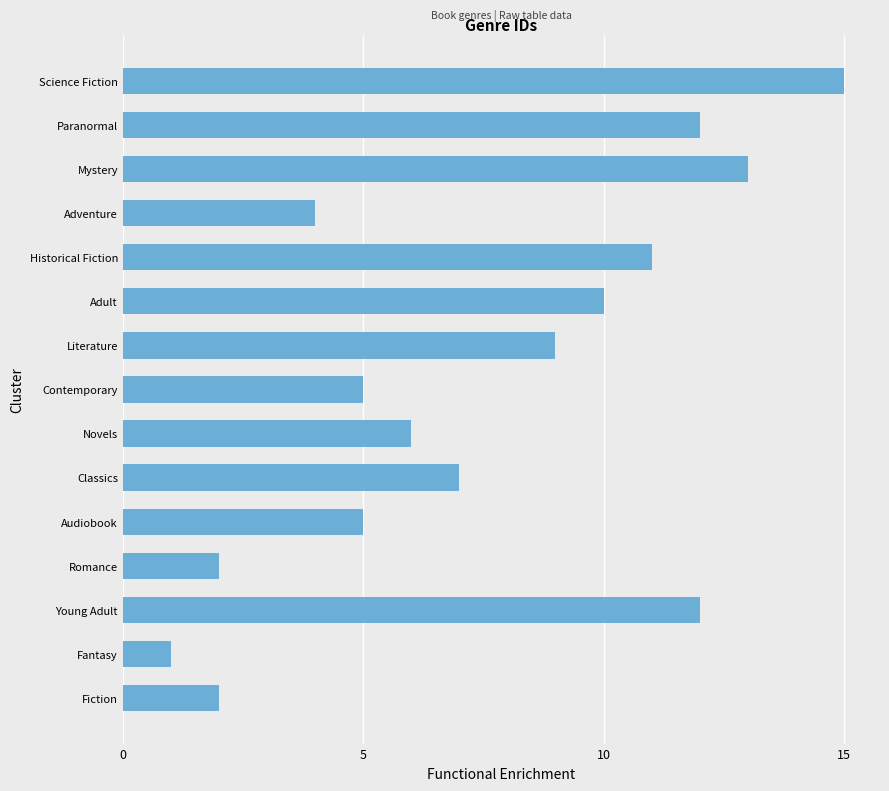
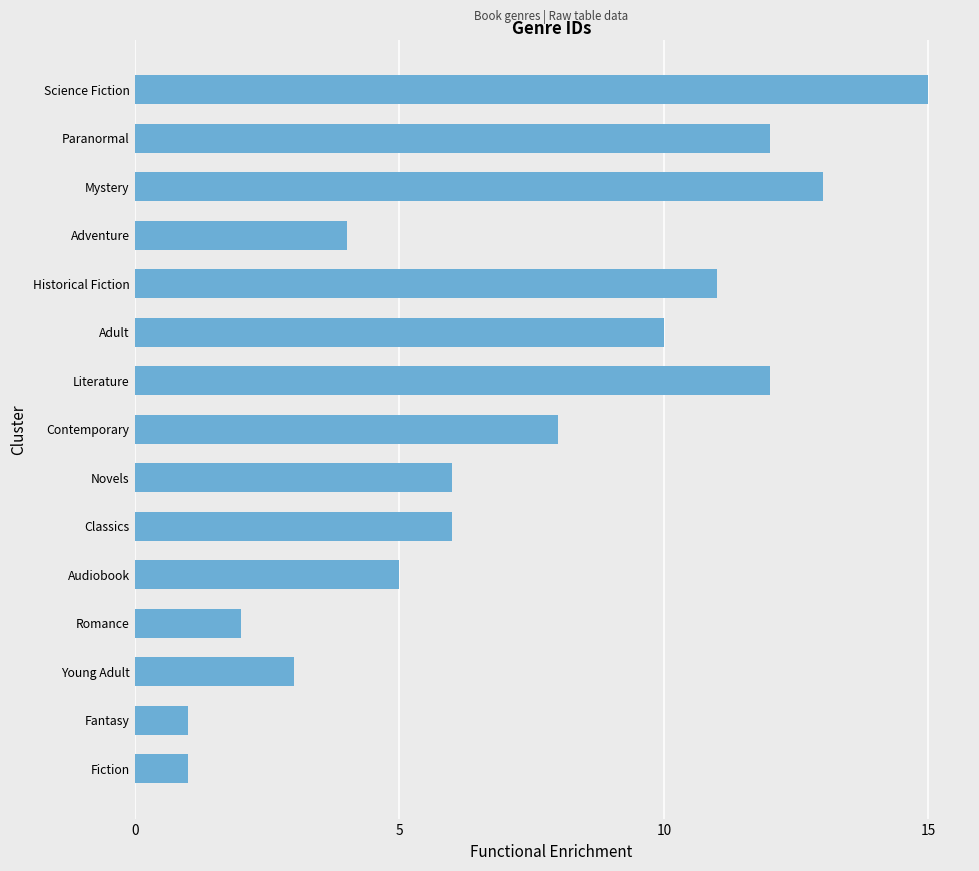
Literature: 9 -> 12
Contemporary: 5 -> 8
Classics: 7 -> 6
Young Adult: 12 -> 3
Fiction: 2 -> 1
